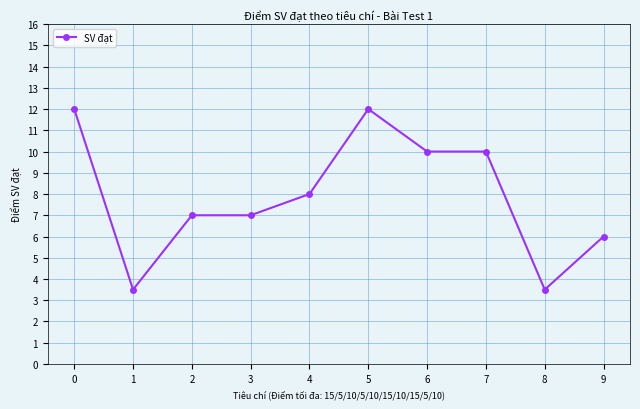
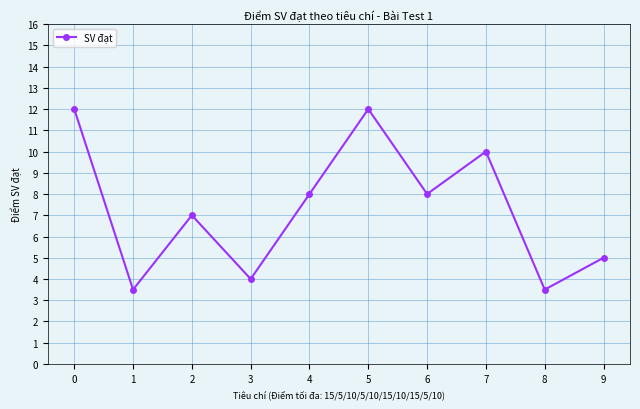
3: 7 -> 4
6: 10 -> 8
9: 6 -> 5
